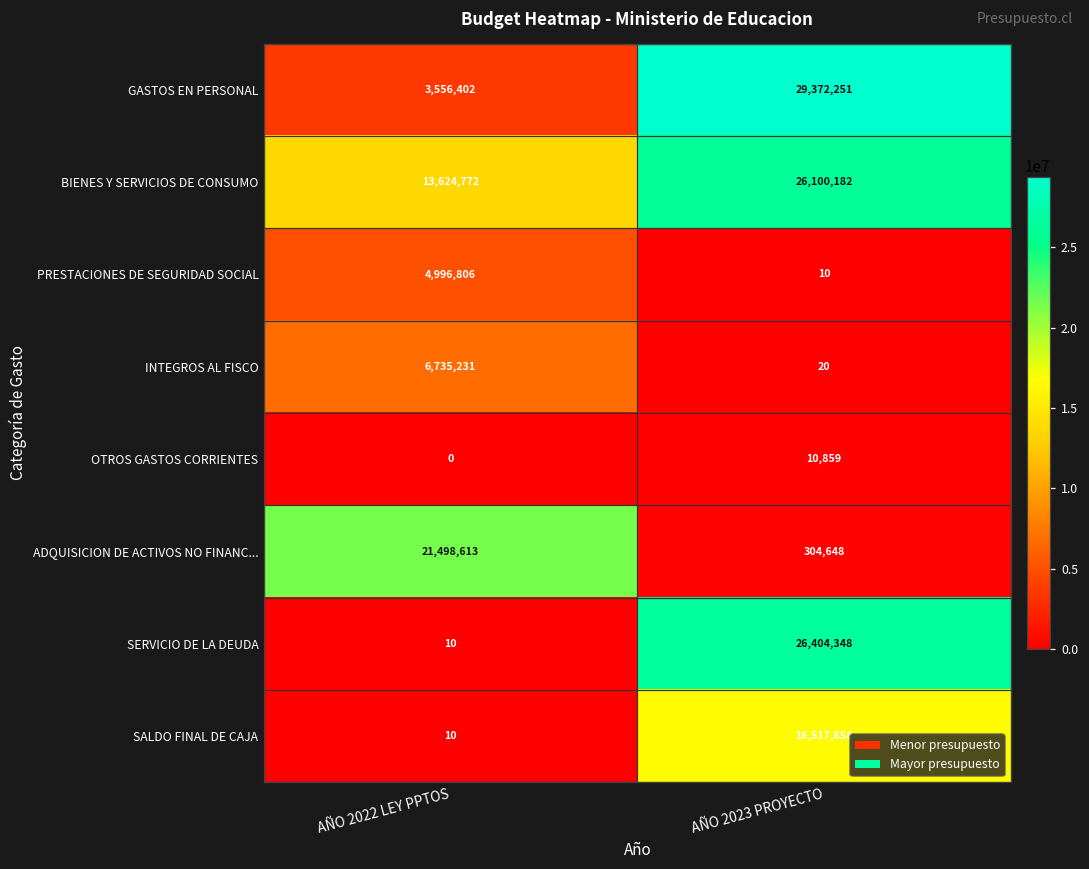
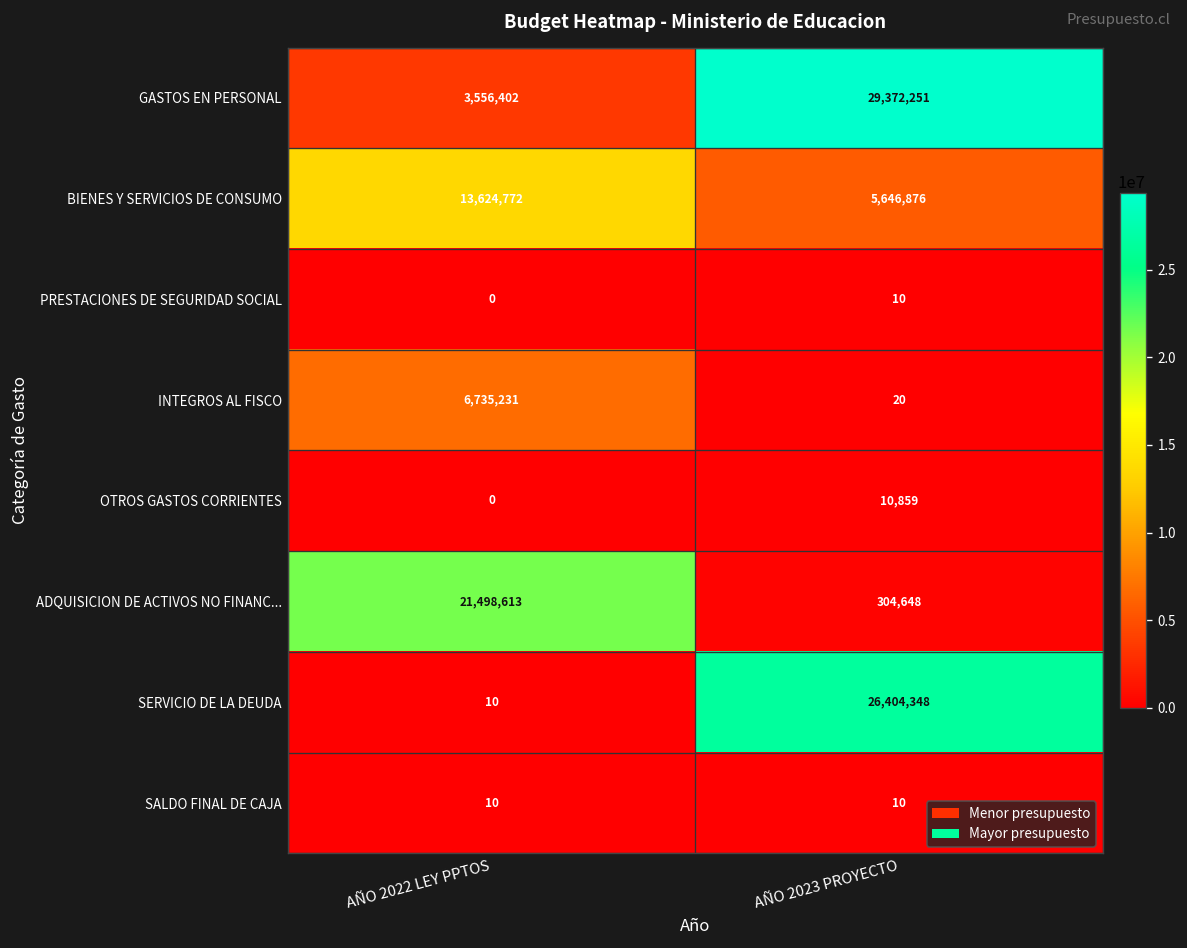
BIENES Y SERVICIOS DE CONSUMO, AÑO 2023 PROYECTO: 26,100,182 -> 5,646,876
PRESTACIONES DE SEGURIDAD SOCIAL, AÑO 2022 LEY PPTOS: 4,996,806 -> 0
SALDO FINAL DE CAJA, AÑO 2023 PROYECTO: 16,517,858 -> 10
